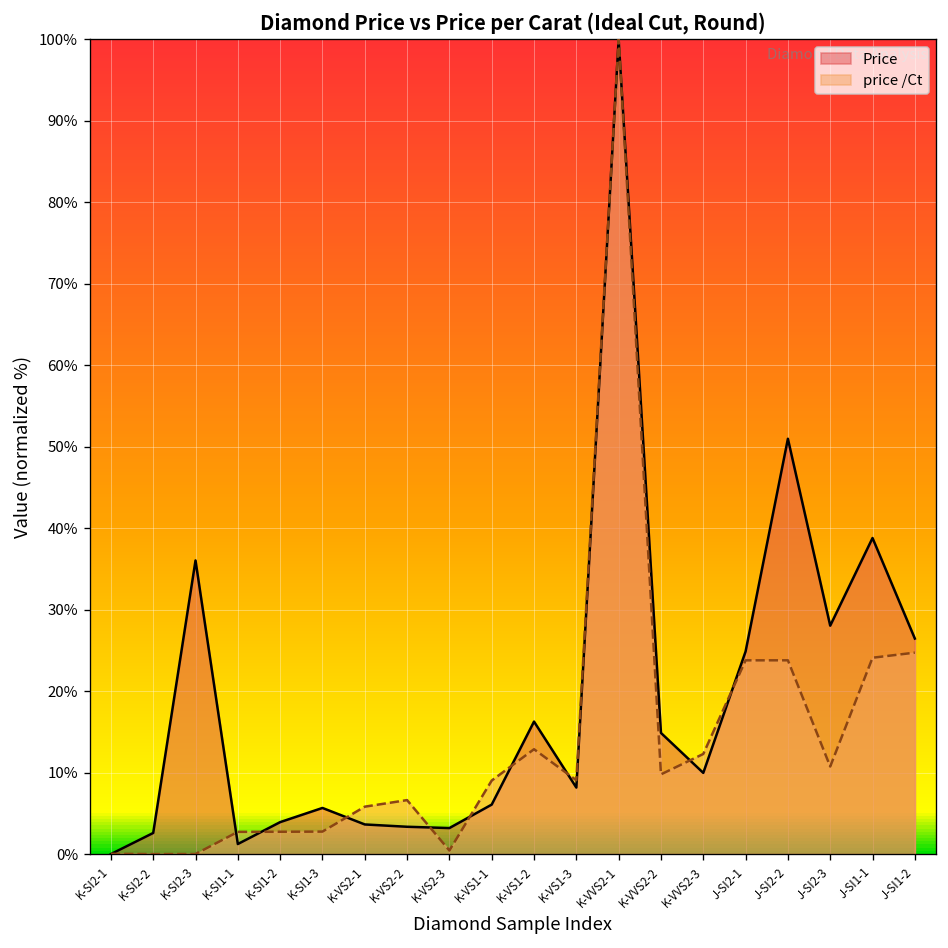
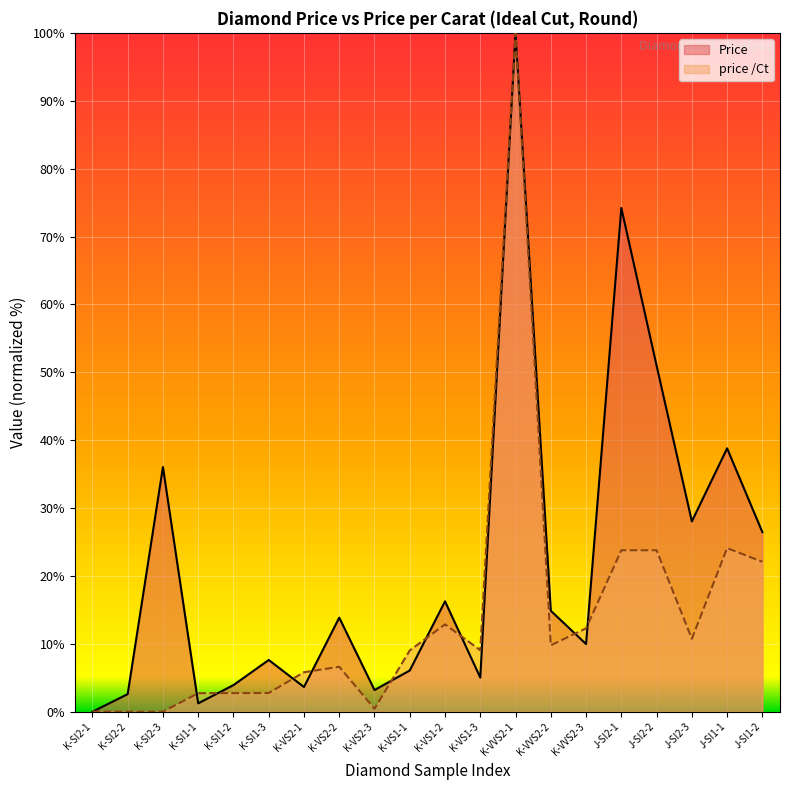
Price, K-SI1-3: 6% -> 8%
Price, K-VS2-2: 3% -> 14%
Price, K-VS1-3: 8% -> 5%
Price, J-SI2-1: 25% -> 74%
price /Ct, J-SI1-2: 25% -> 22%
